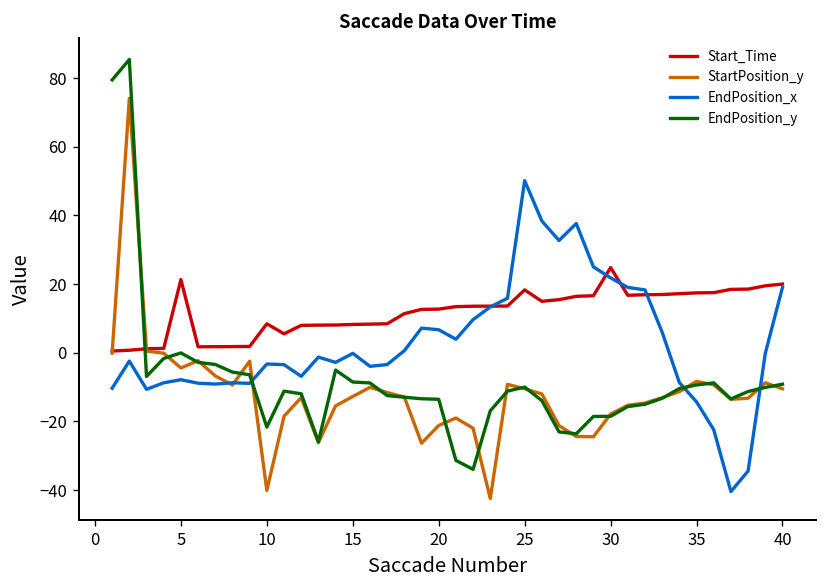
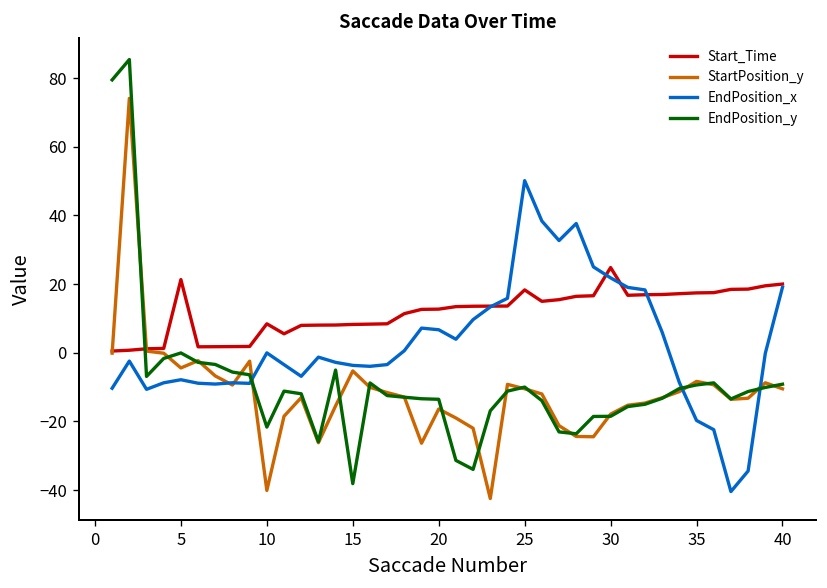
EndPosition_x, 10: -3 -> 0
StartPosition_y, 15: -13 -> -5
EndPosition_x, 15: 0 -> -4
EndPosition_y, 15: -9 -> -38
StartPosition_y, 20: -21 -> -16
EndPosition_x, 35: -14 -> -20
